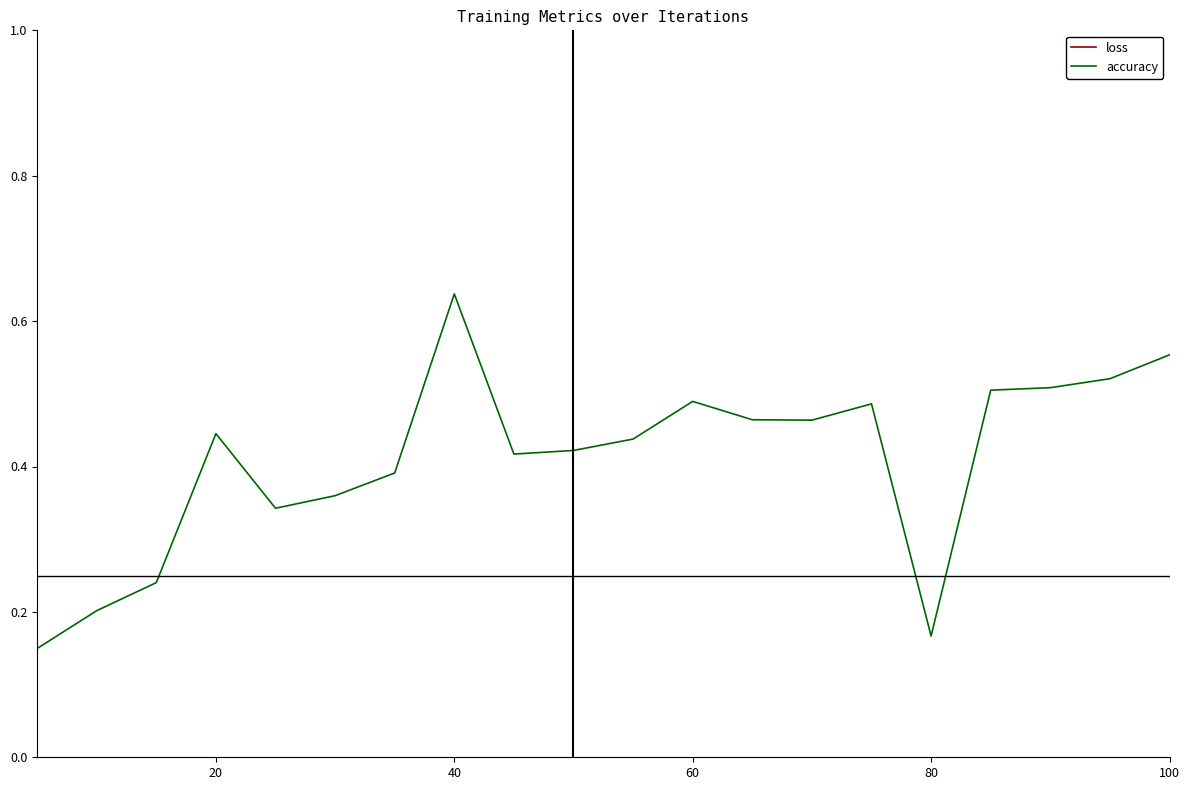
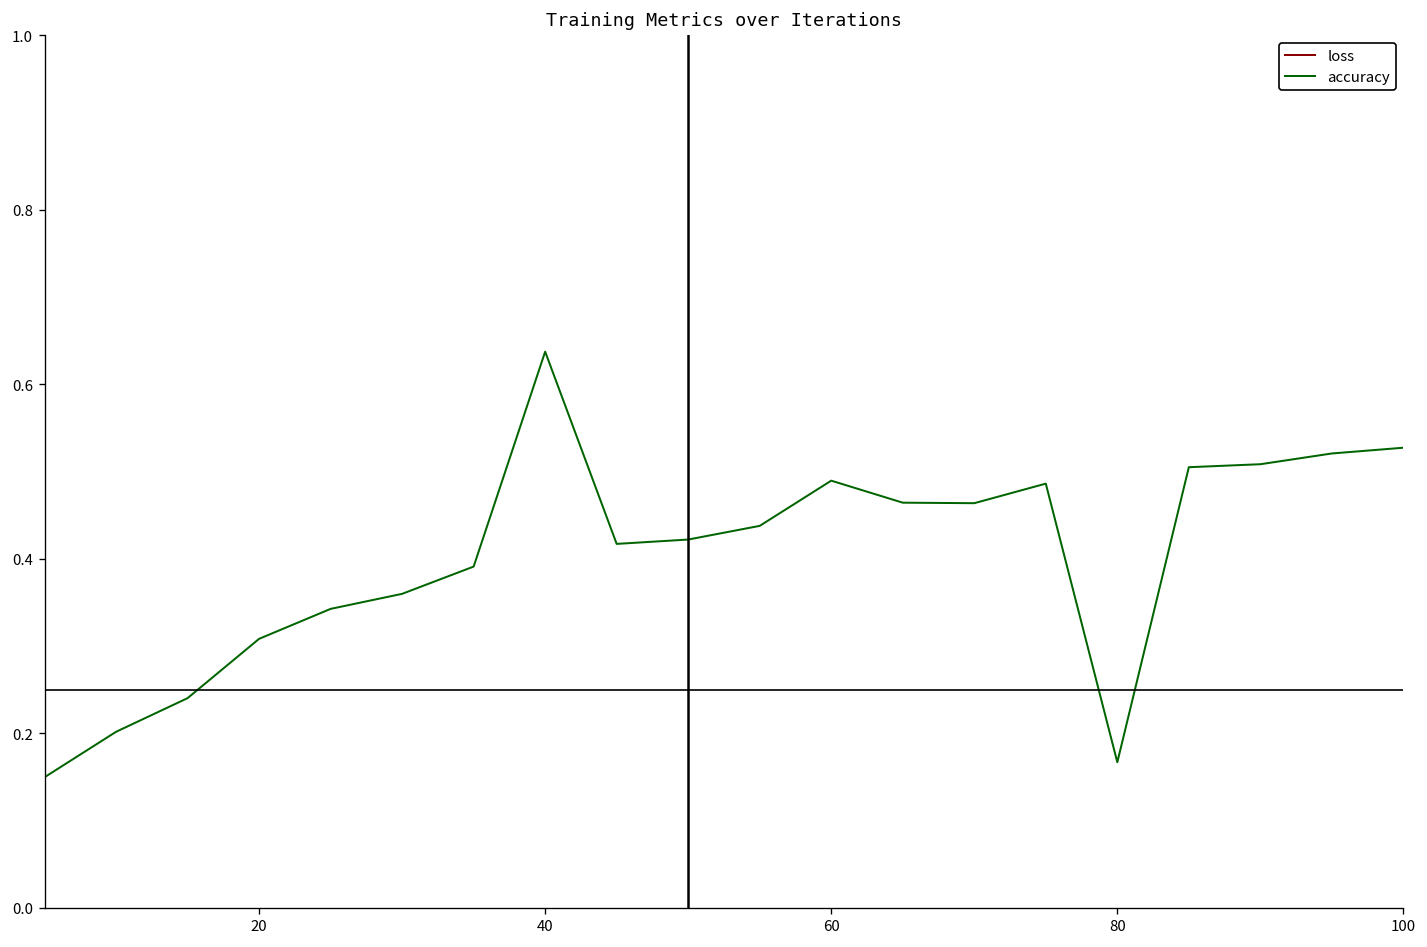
accuracy, 20: 0.45 -> 0.31
accuracy, 100: 0.55 -> 0.53
